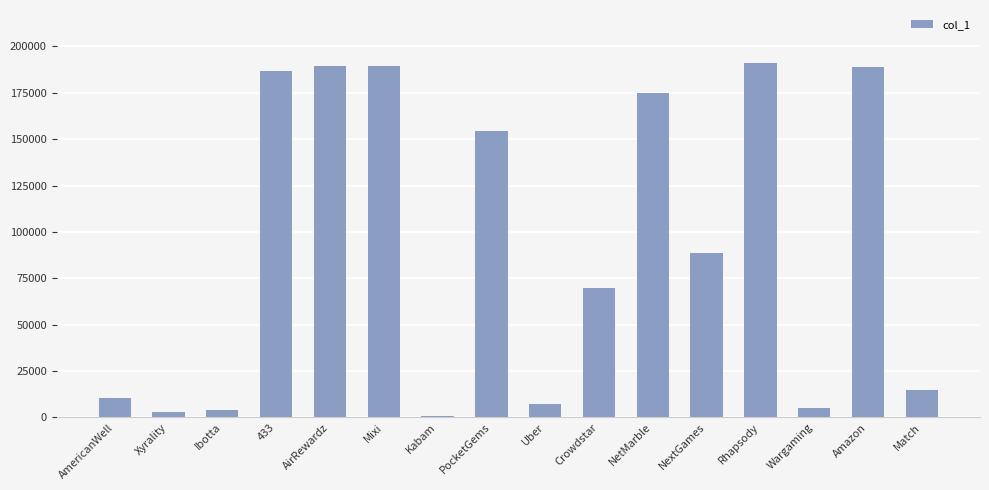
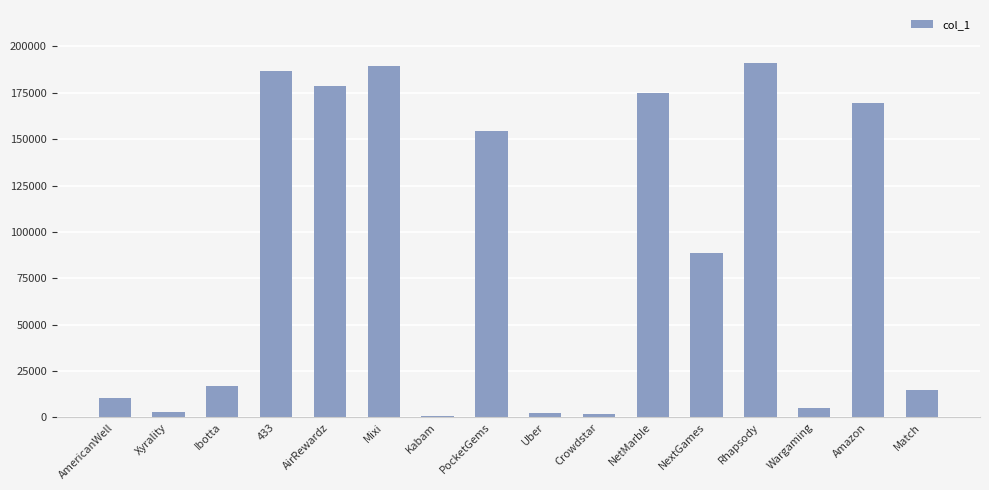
Ibotta: 4000 -> 17000
AirRewardz: 189000 -> 179000
Uber: 7000 -> 2000
Crowdstar: 70000 -> 2000
Amazon: 189000 -> 170000
